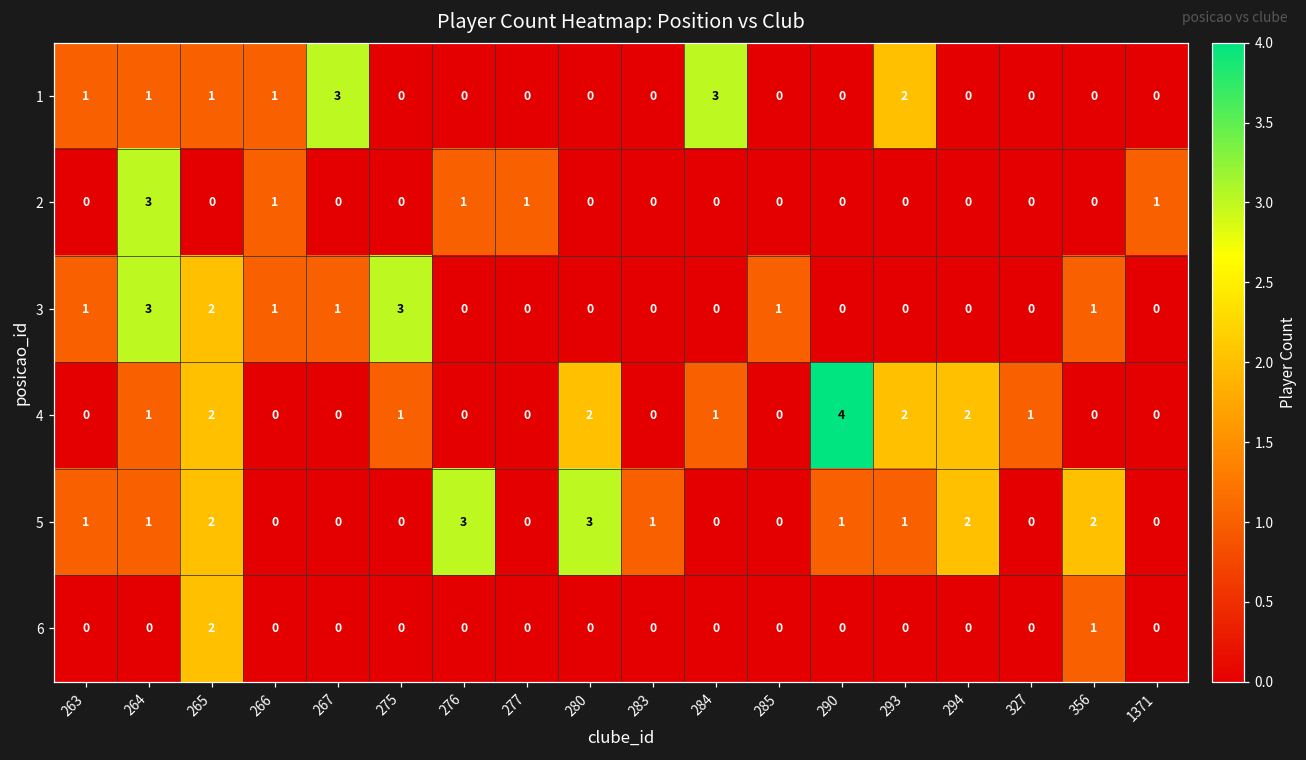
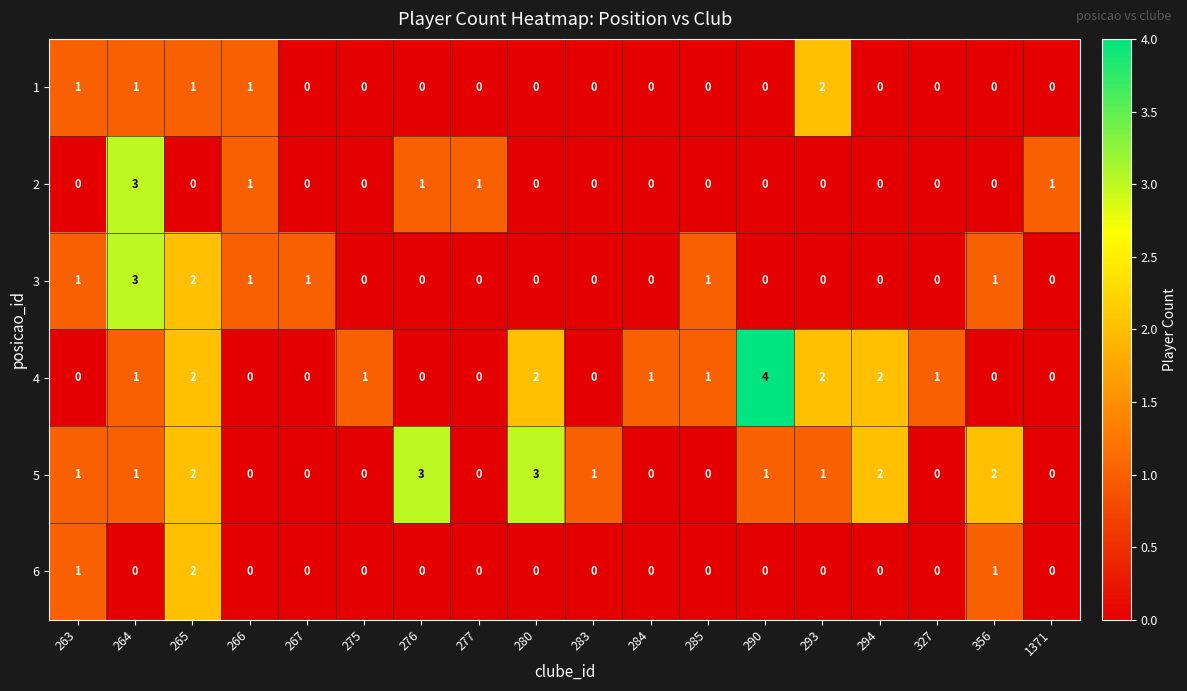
1, 267: 3 -> 0
1, 284: 3 -> 0
3, 275: 3 -> 0
4, 285: 0 -> 1
6, 263: 0 -> 1
